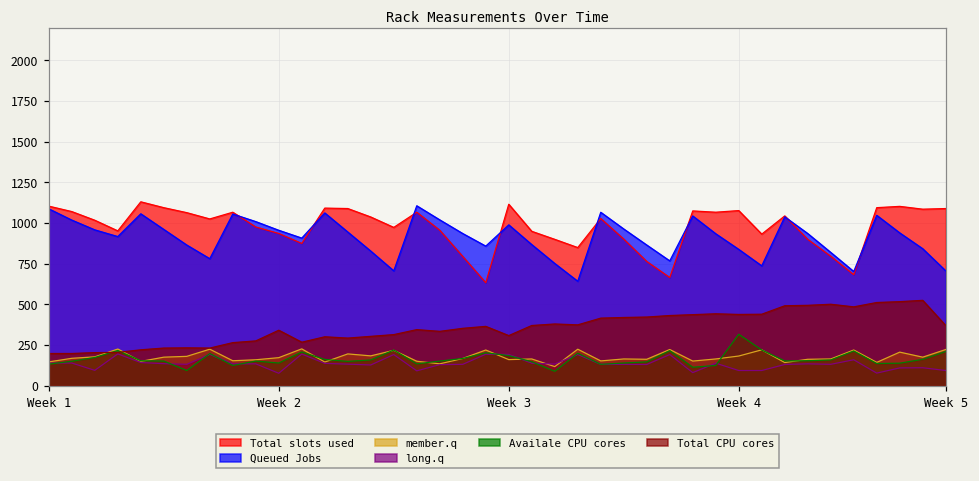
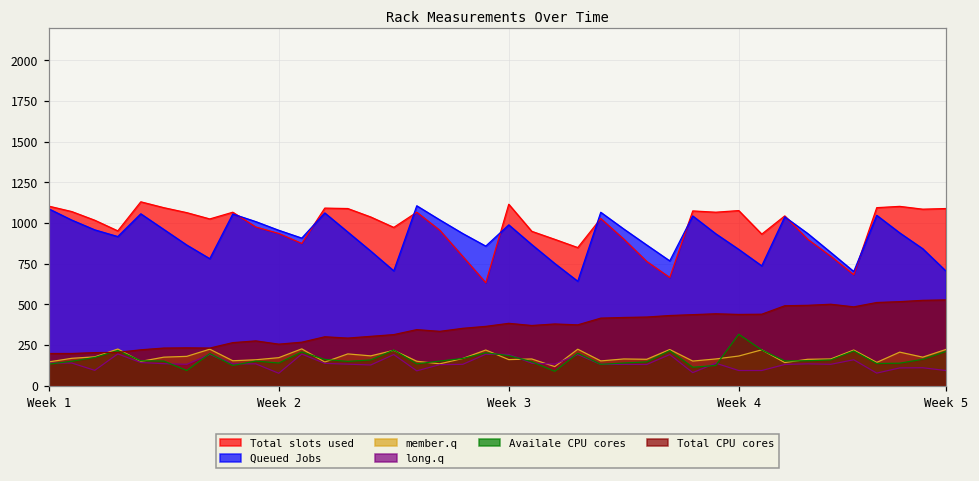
Total CPU cores, Week 2: 340 -> 260
Total CPU cores, Week 3: 310 -> 380
Total CPU cores, Week 5: 370 -> 530
